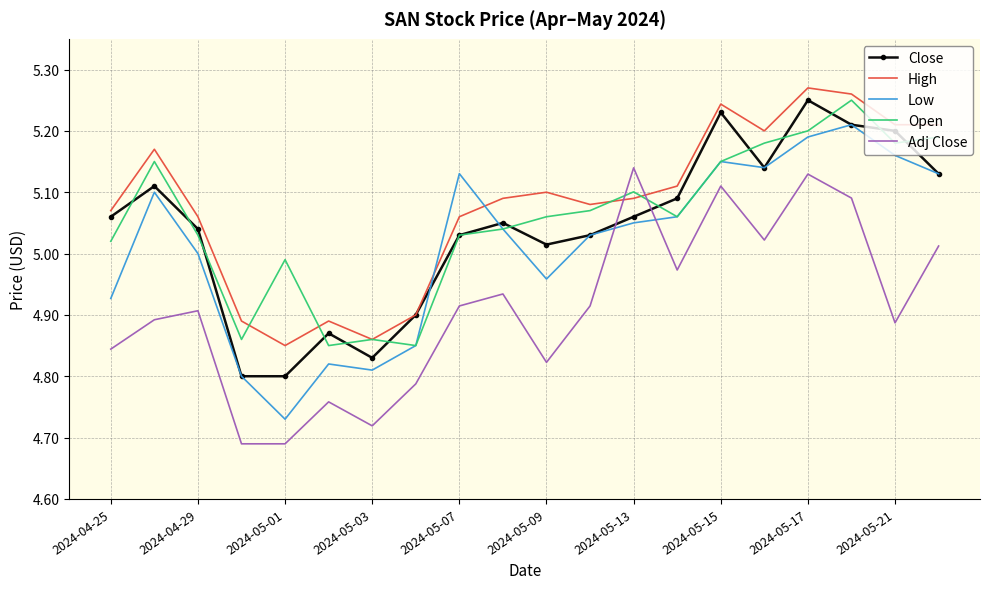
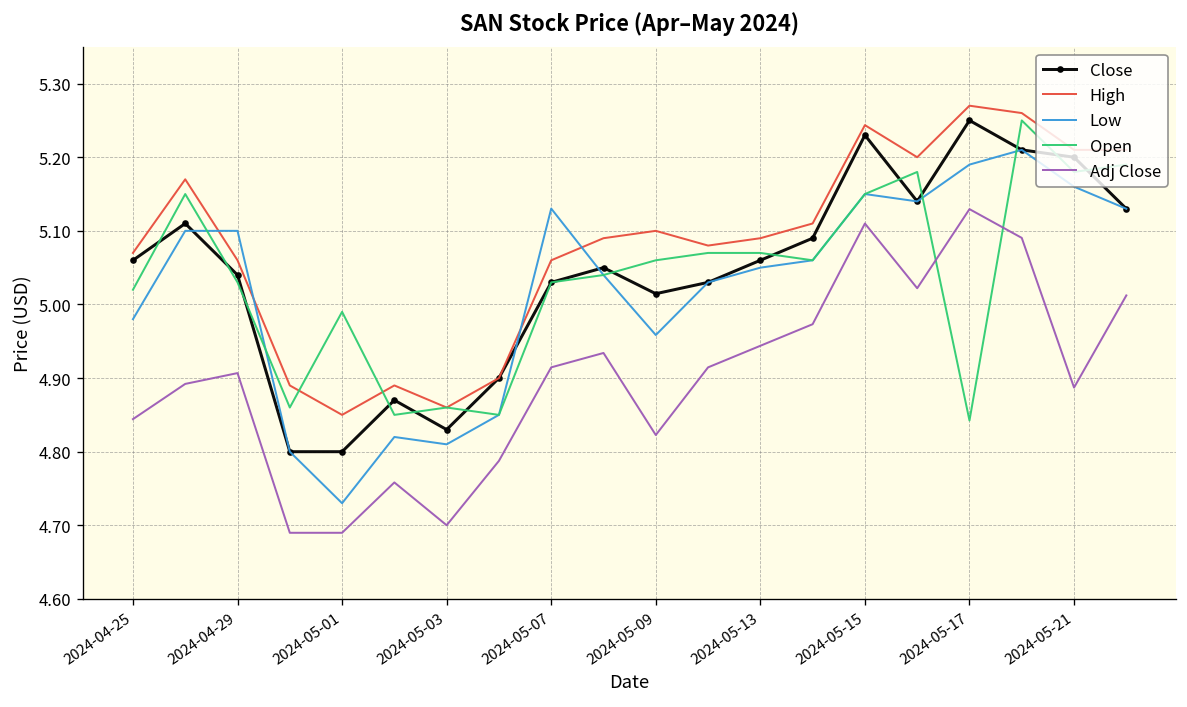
Low, 2024-04-25: 4.93 -> 4.98
Low, 2024-04-29: 5.0 -> 5.1
Adj Close, 2024-05-03: 4.72 -> 4.70
Open, 2024-05-13: 5.10 -> 5.07
Adj Close, 2024-05-13: 5.14 -> 4.94
Open, 2024-05-17: 5.20 -> 4.84
